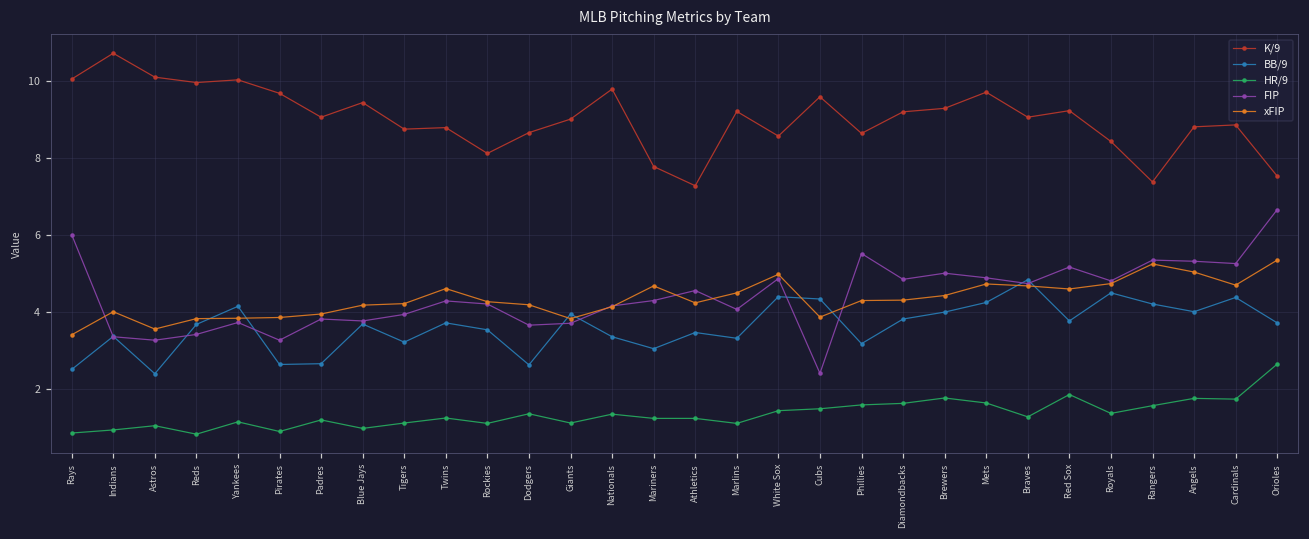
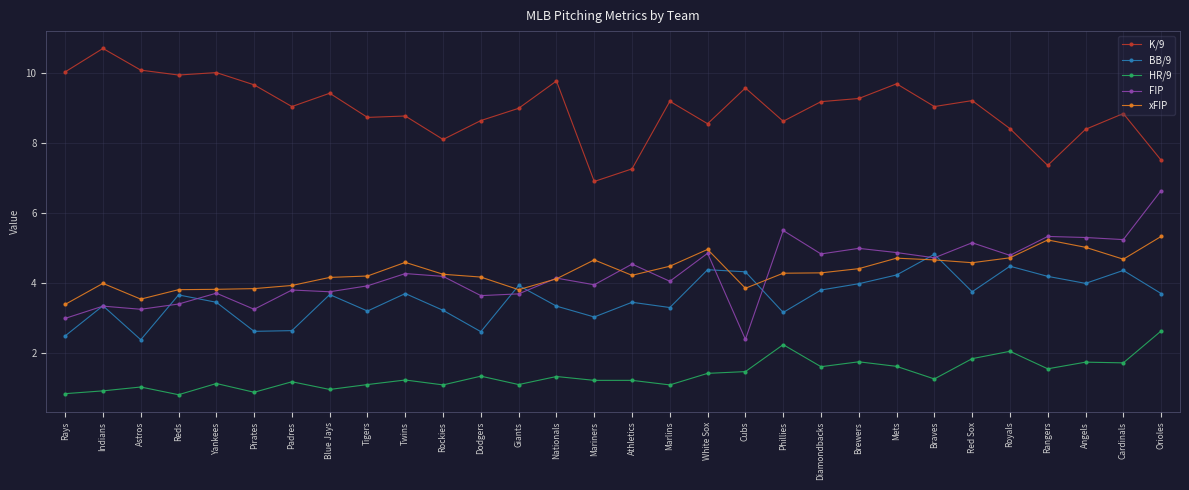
FIP, Rays: 6 -> 3
BB/9, Yankees: 4.1 -> 3.5
BB/9, Rockies: 3.5 -> 3.2
K/9, Mariners: 7.8 -> 6.9
FIP, Mariners: 4.3 -> 4.0
HR/9, Phillies: 1.6 -> 2.3
HR/9, Royals: 1.4 -> 2.1
K/9, Angels: 8.8 -> 8.4
